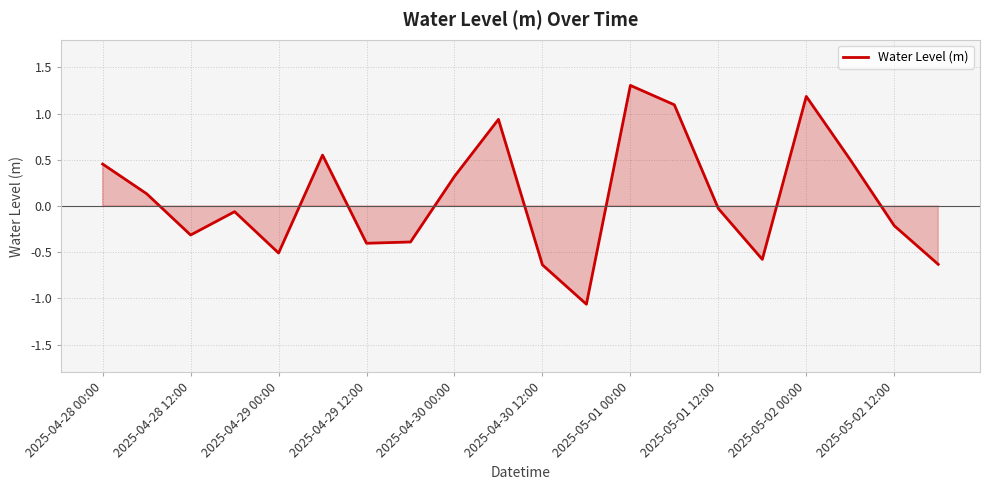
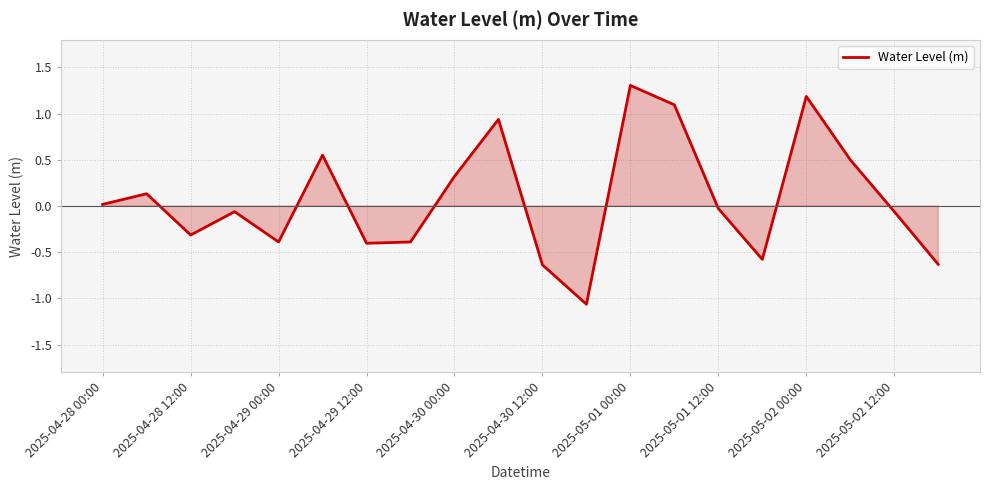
2025-04-28 00:00: 0.5 -> 0.0
2025-04-29 00:00: -0.5 -> -0.4
2025-05-02 12:00: -0.2 -> -0.1
